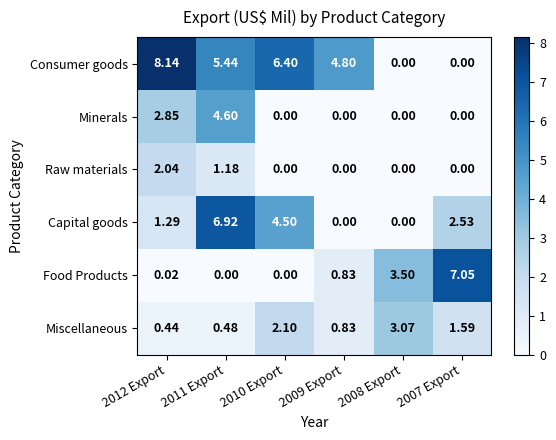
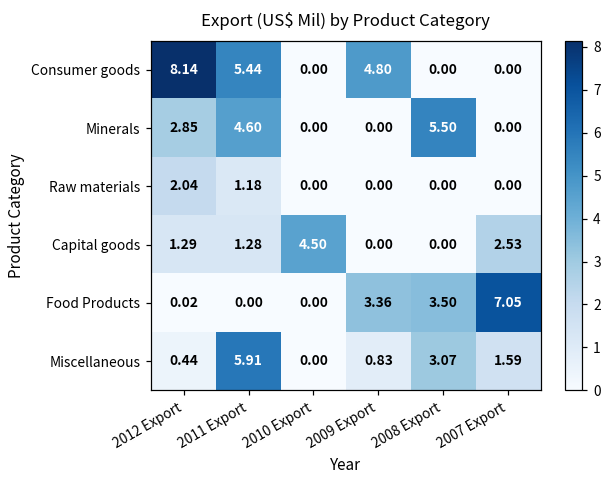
Consumer goods, 2010 Export: 6.40 -> 0.00
Minerals, 2008 Export: 0.00 -> 5.50
Capital goods, 2011 Export: 6.92 -> 1.28
Food Products, 2009 Export: 0.83 -> 3.36
Miscellaneous, 2011 Export: 0.48 -> 5.91
Miscellaneous, 2010 Export: 2.10 -> 0.00
